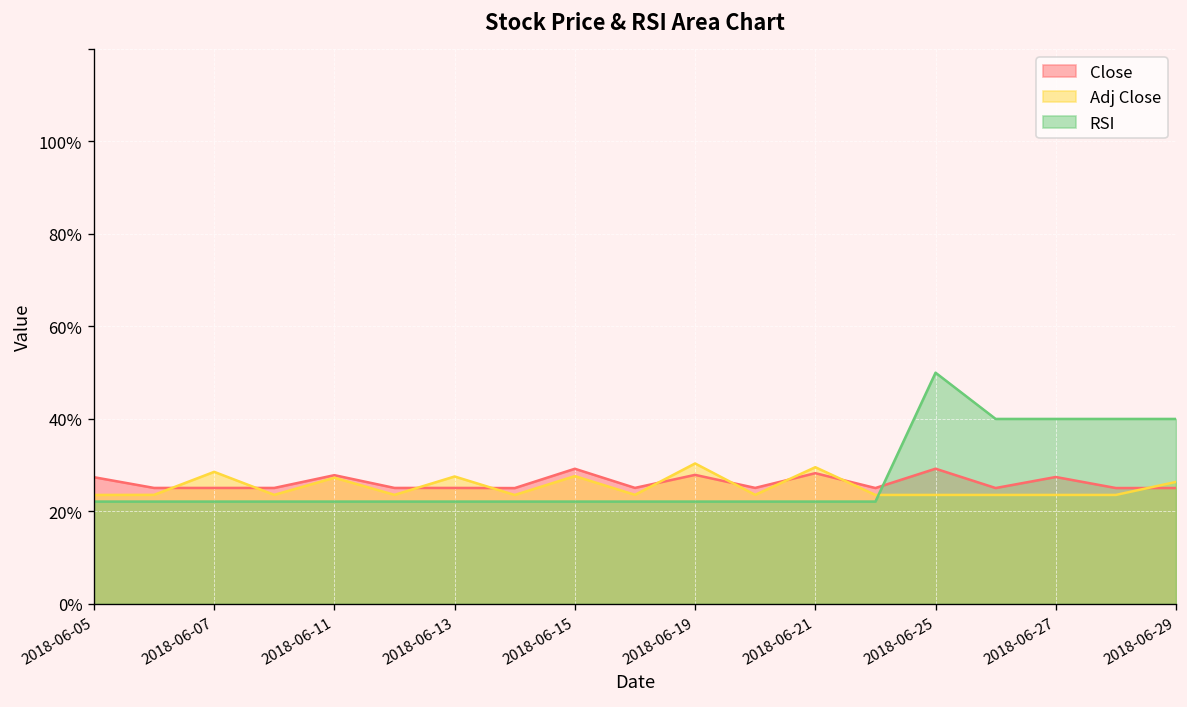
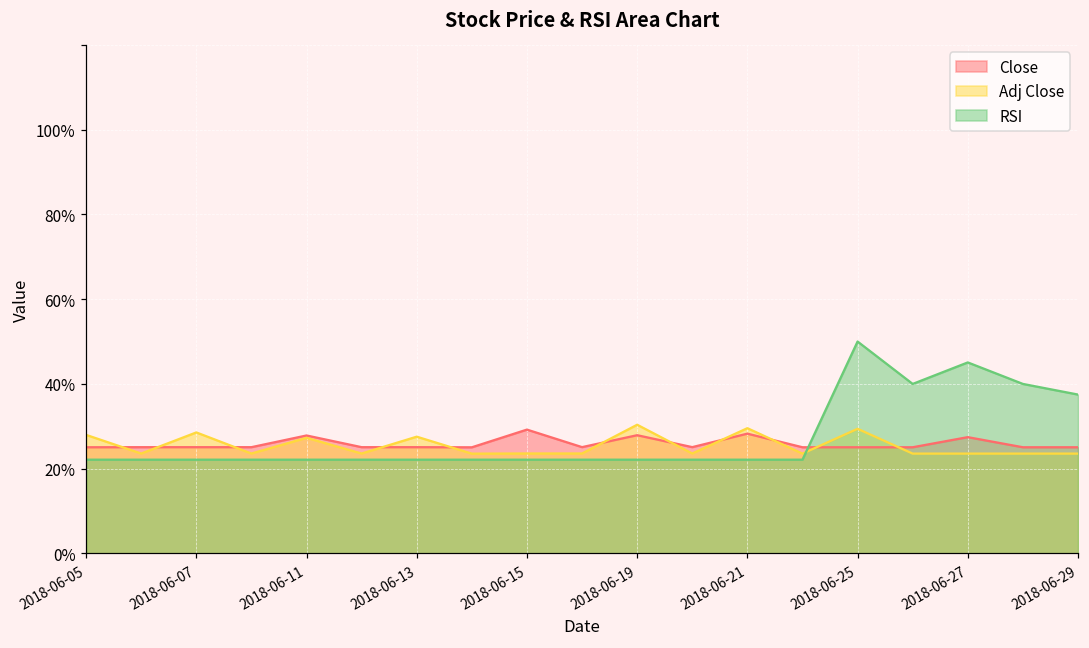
Close, 2018-06-05: 27% -> 25%
Adj Close, 2018-06-05: 24% -> 28%
Adj Close, 2018-06-15: 28% -> 24%
Close, 2018-06-25: 29% -> 25%
Adj Close, 2018-06-25: 24% -> 29%
RSI, 2018-06-27: 40% -> 45%
Adj Close, 2018-06-29: 26% -> 24%
RSI, 2018-06-29: 40% -> 37%
